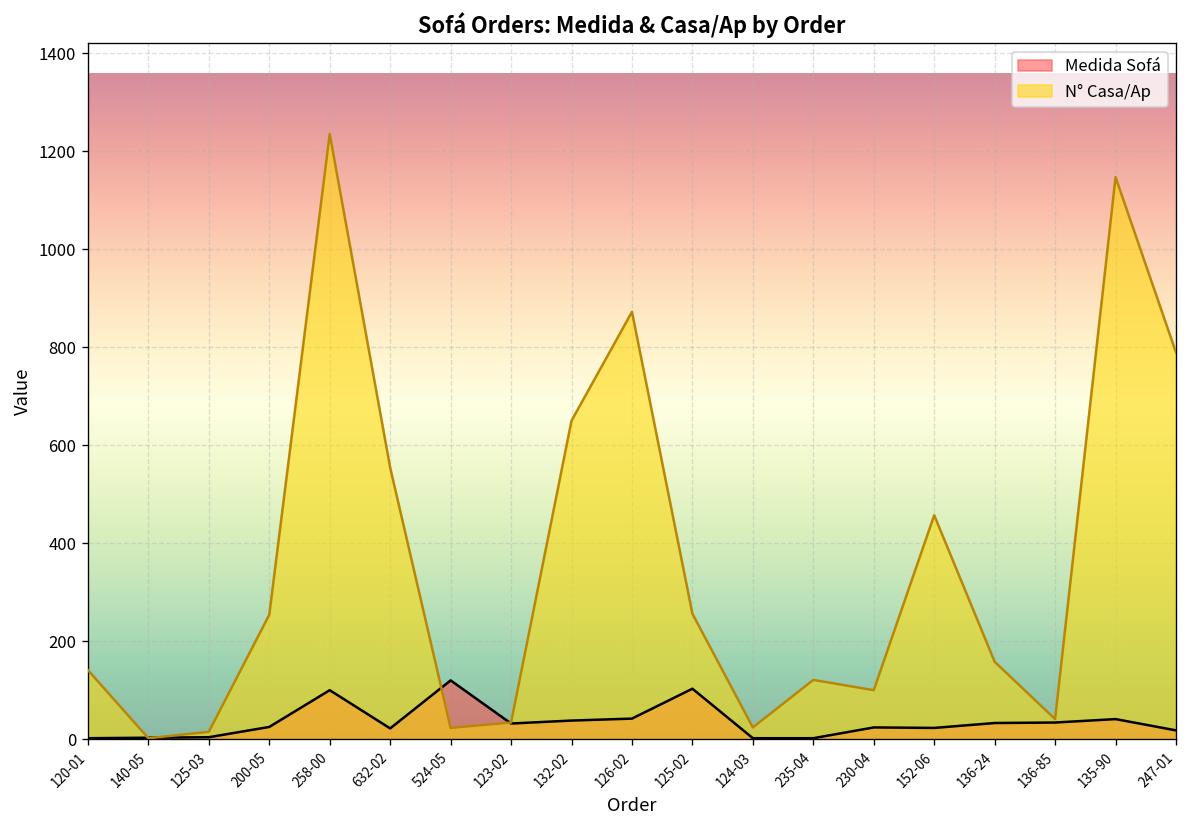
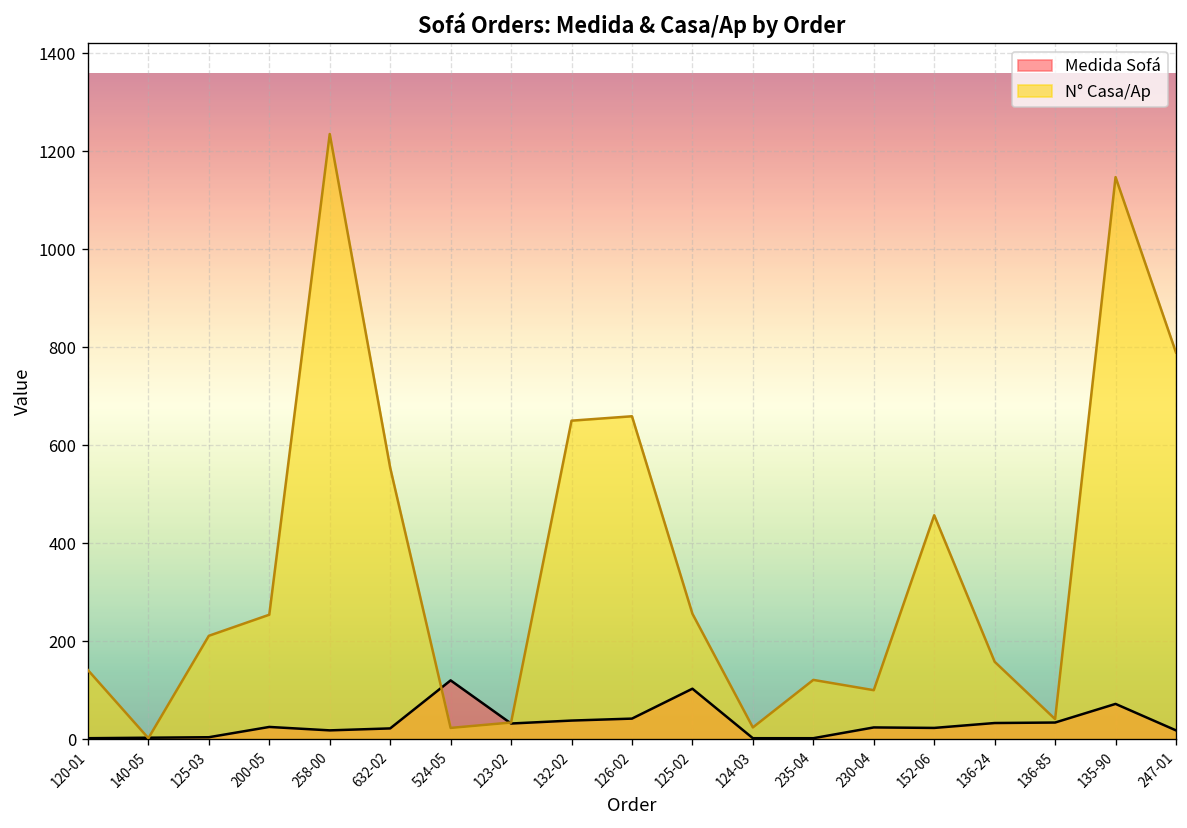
N° Casa/Ap, 125-03: 20 -> 210
Medida Sofá, 258-00: 100 -> 20
N° Casa/Ap, 126-02: 870 -> 660
Medida Sofá, 135-90: 40 -> 70
